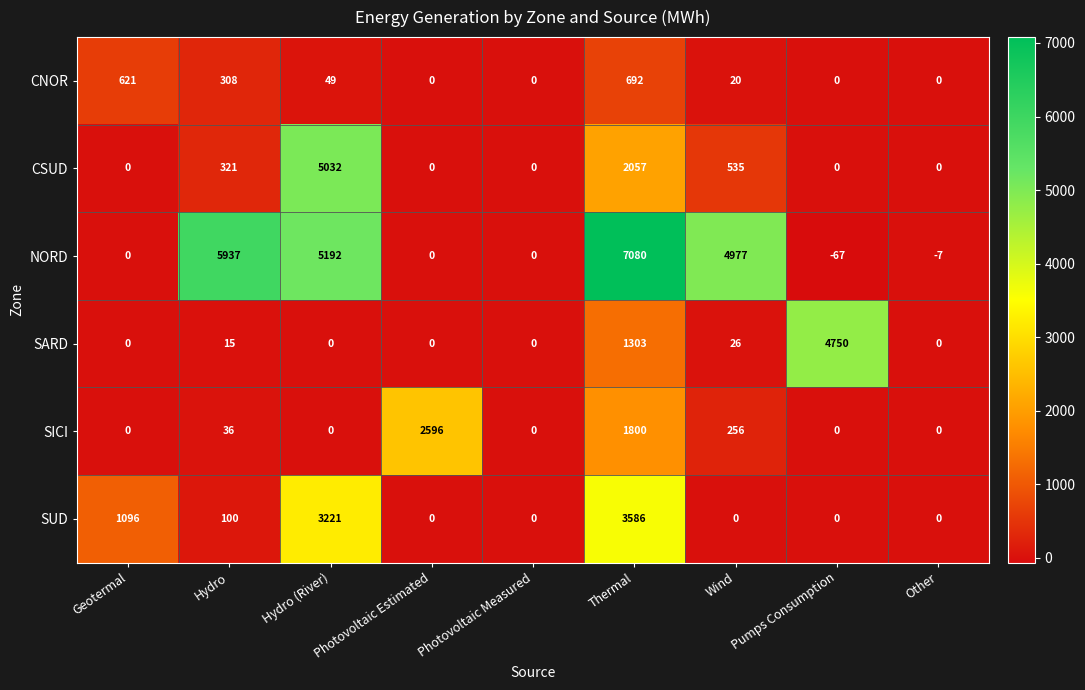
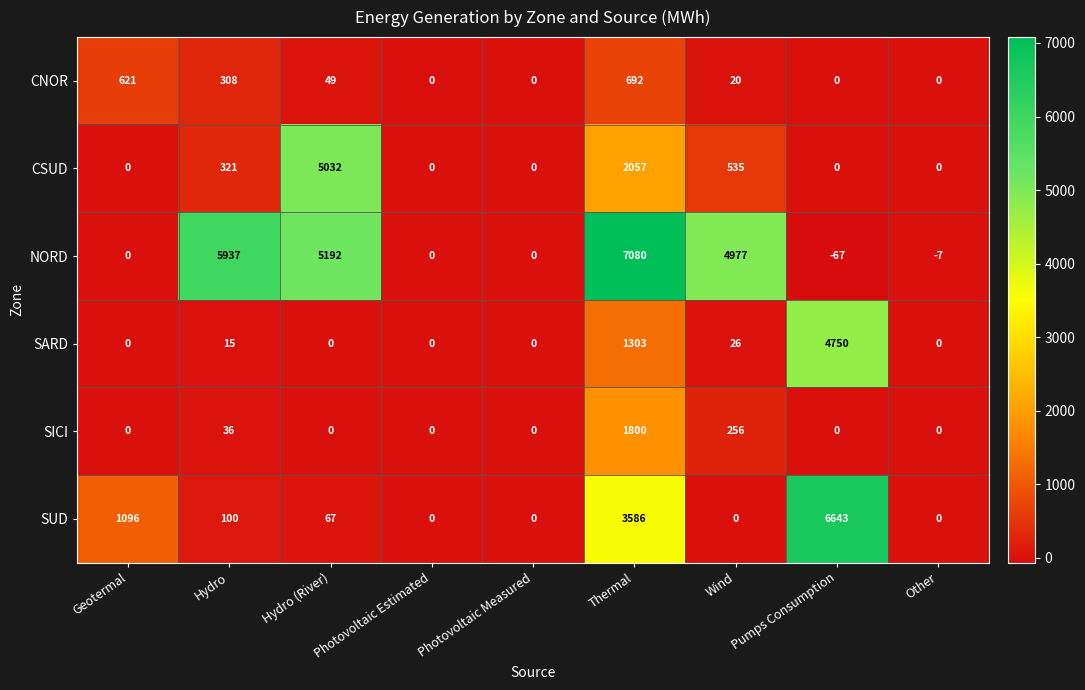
SICI, Photovoltaic Estimated: 2596 -> 0
SUD, Hydro (River): 3221 -> 67
SUD, Pumps Consumption: 0 -> 6643
